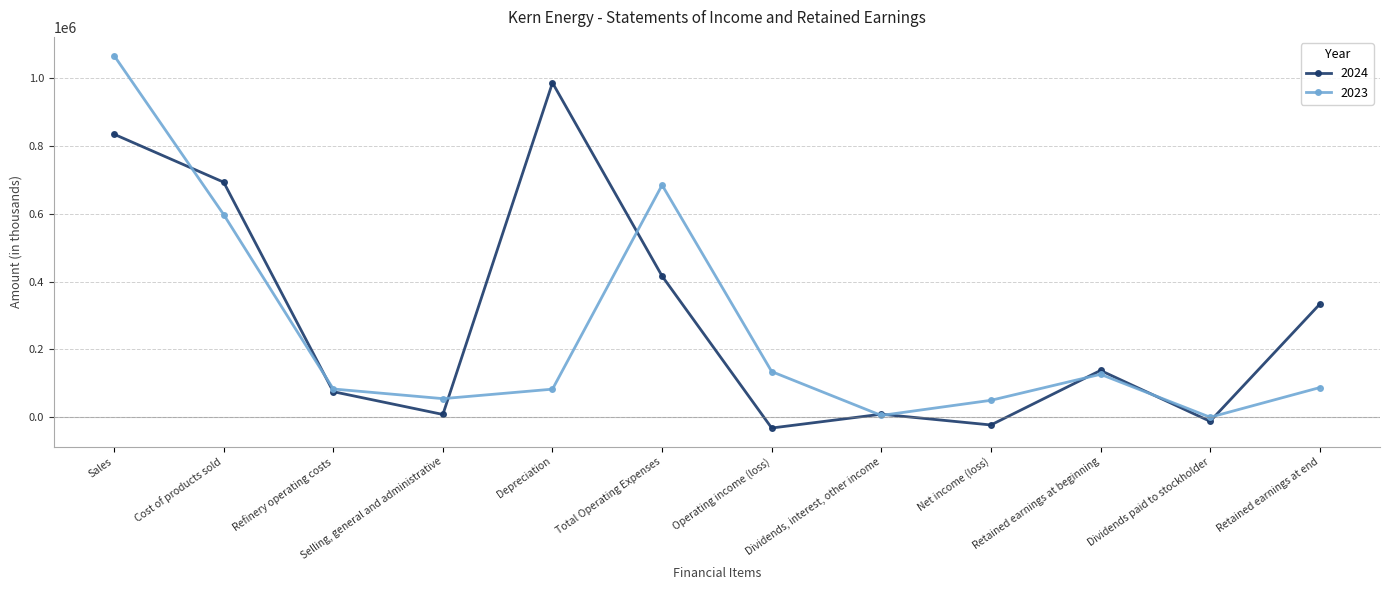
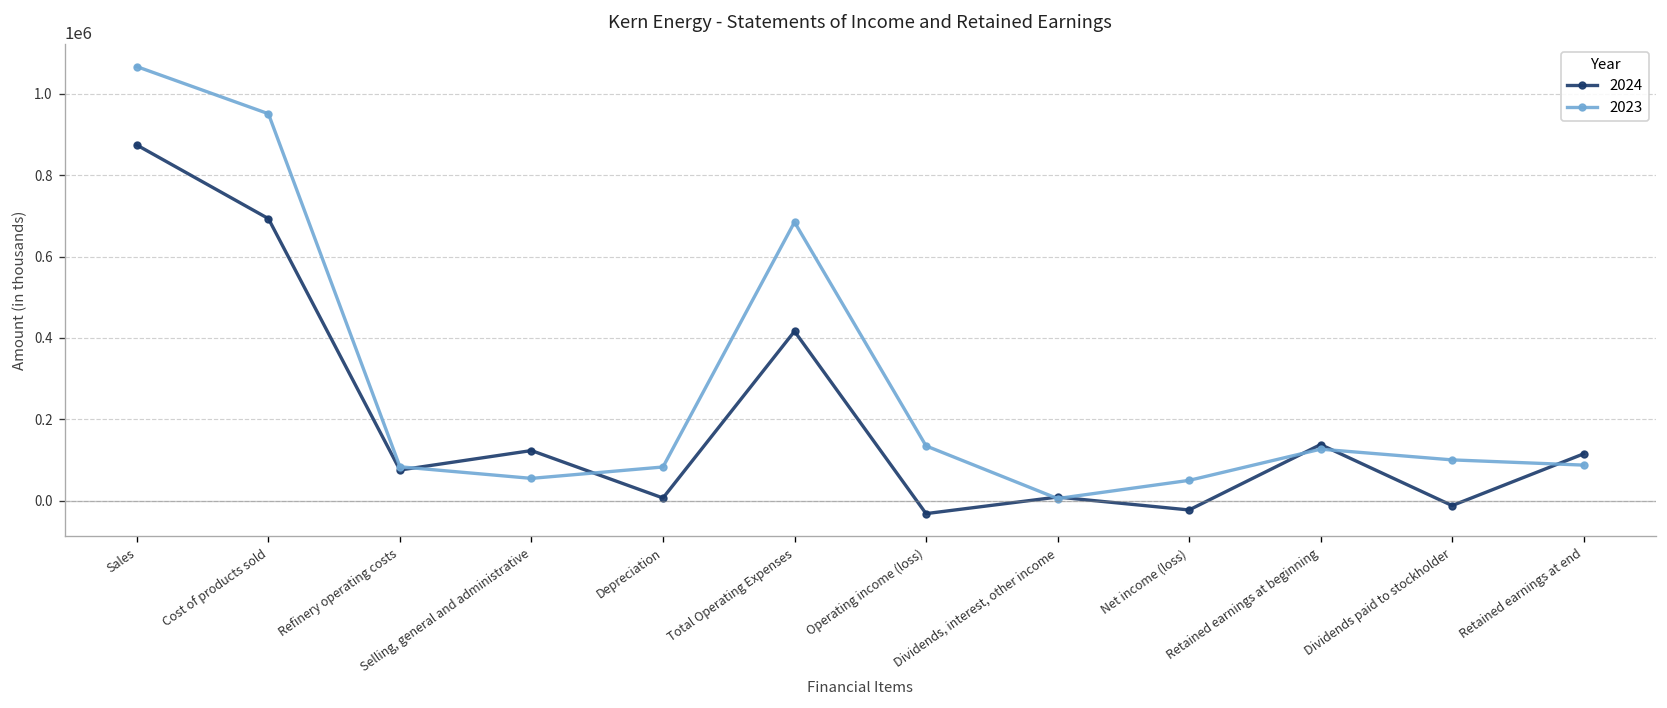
2024, Sales: 830000 -> 870000
2023, Cost of products sold: 600000 -> 950000
2024, Selling, general and administrative: 10000 -> 120000
2024, Depreciation: 990000 -> 10000
2023, Dividends paid to stockholder: 0 -> 100000
2024, Retained earnings at end: 330000 -> 120000
